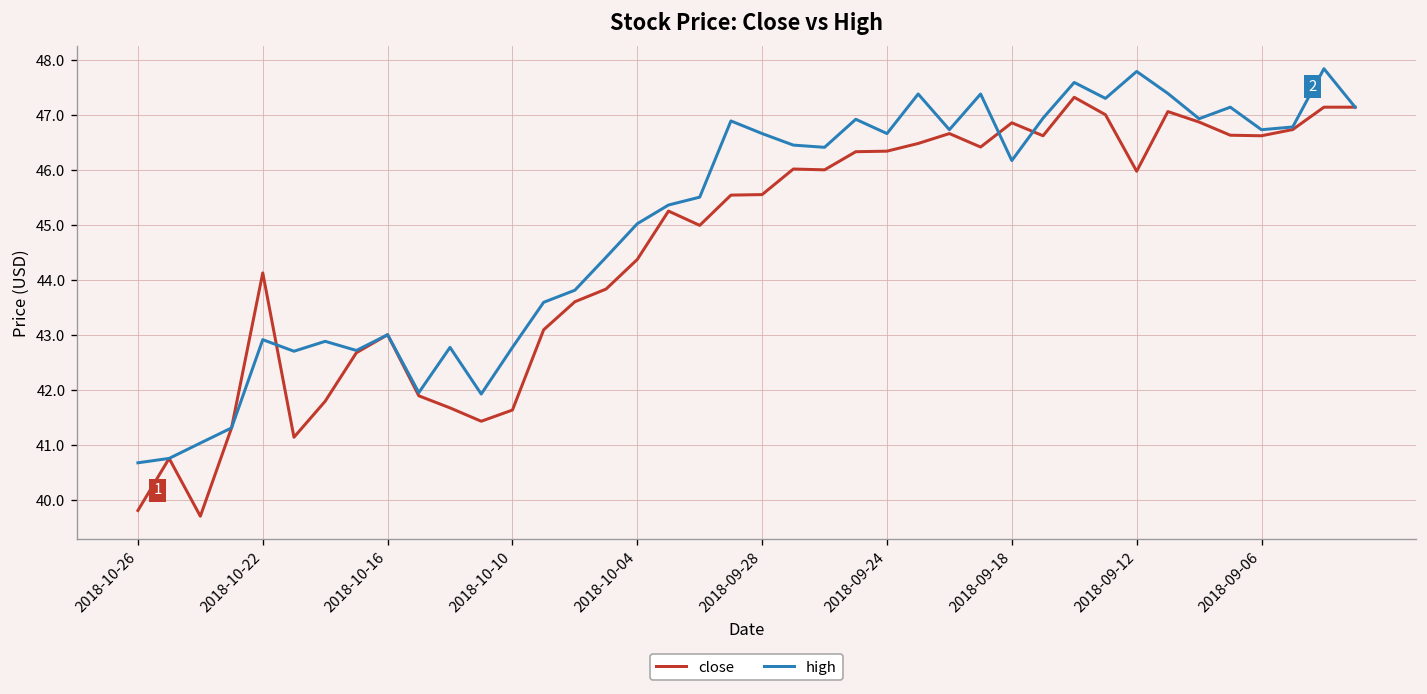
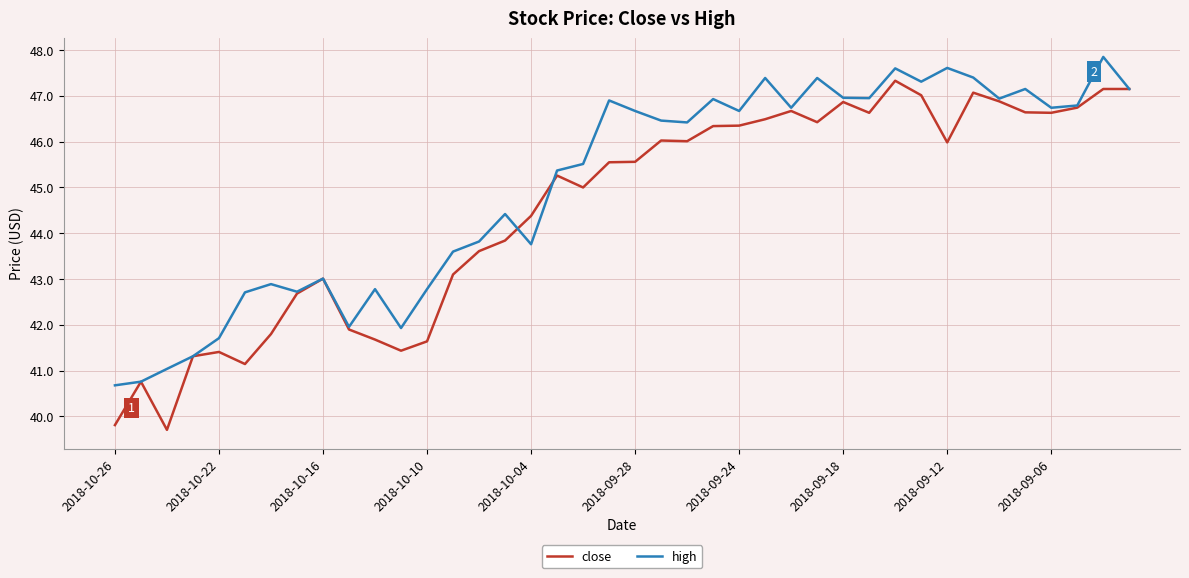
close, 2018-10-22: 44.1 -> 41.4
high, 2018-10-22: 42.9 -> 41.7
high, 2018-10-04: 45.0 -> 43.8
high, 2018-09-18: 46.2 -> 47.0
high, 2018-09-12: 47.8 -> 47.6
